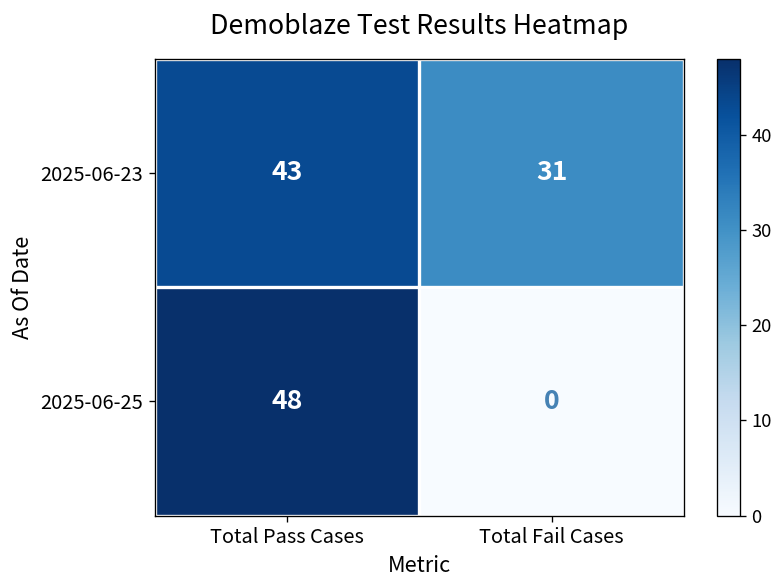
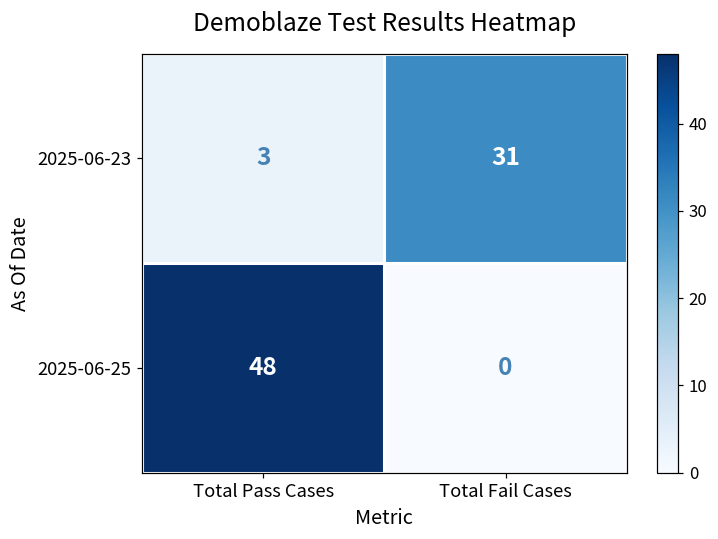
2025-06-23, Total Pass Cases: 43 -> 3
